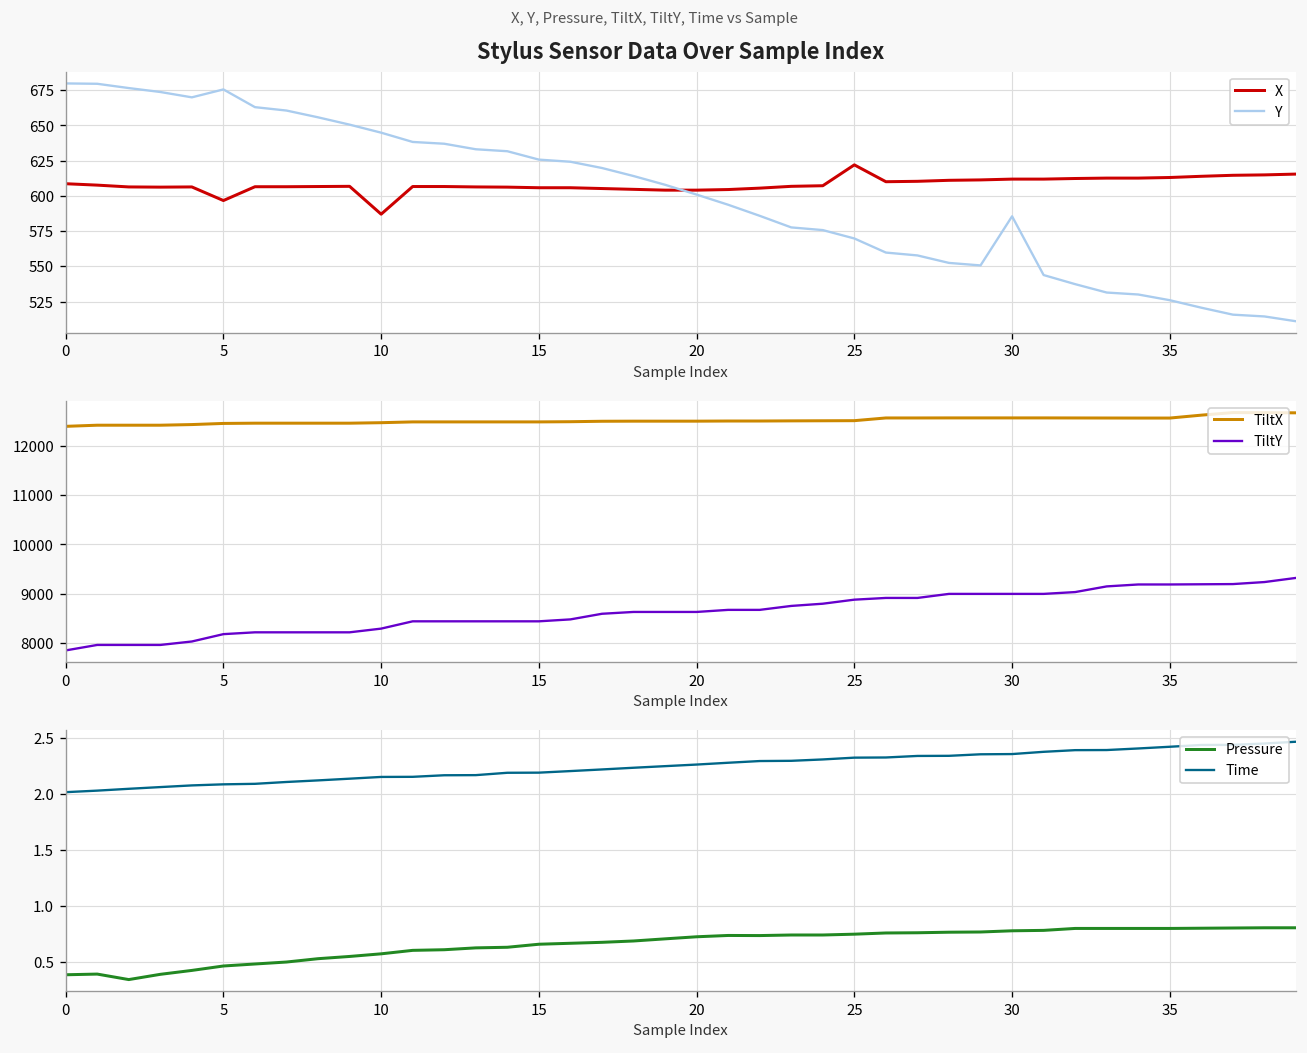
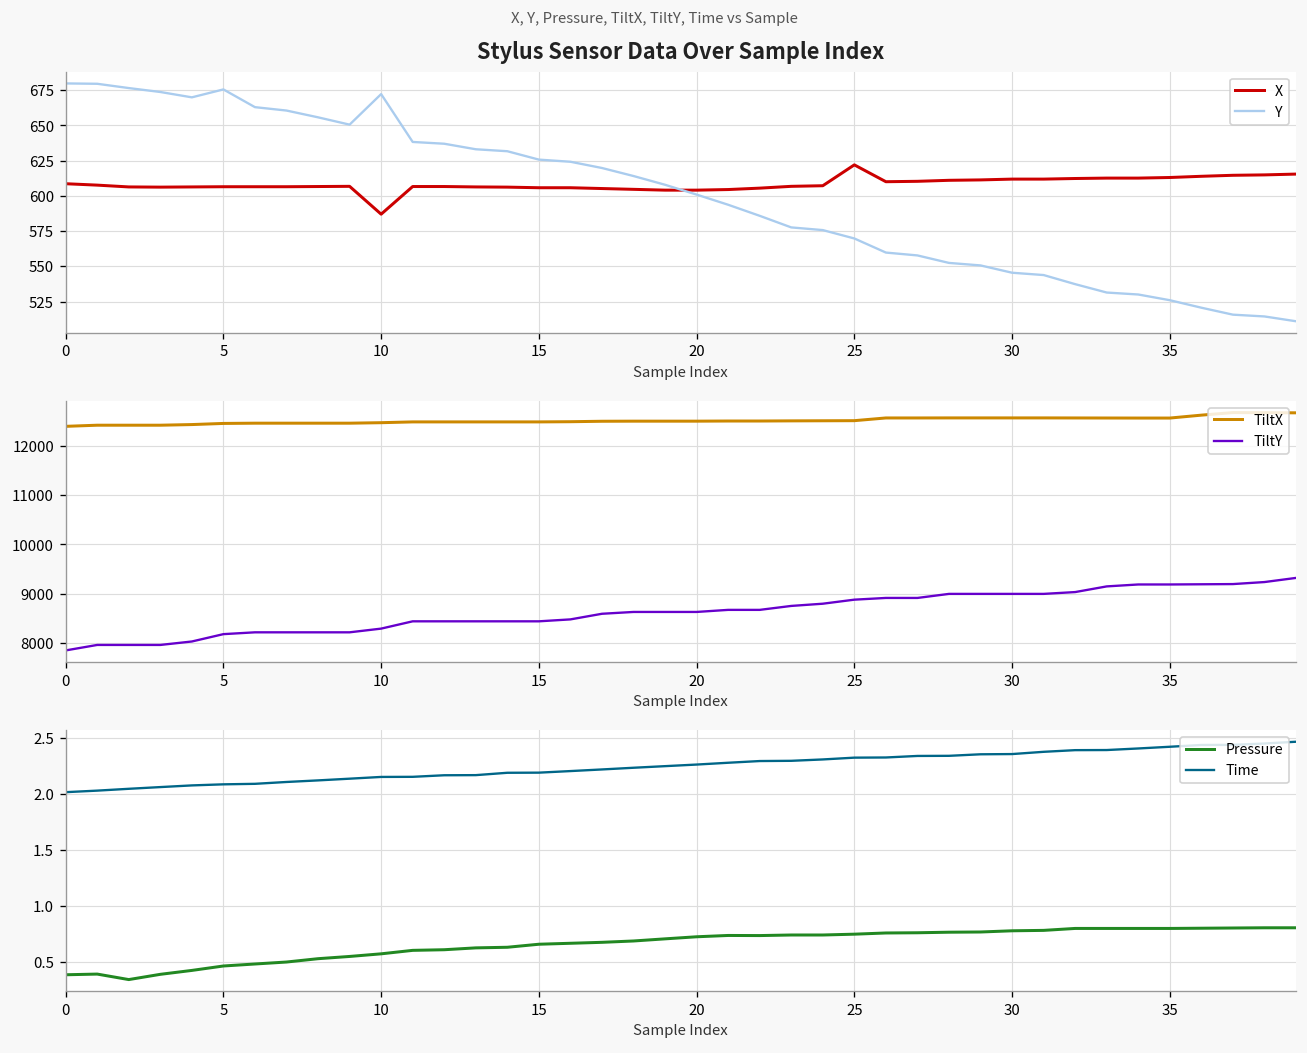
Stylus Sensor Data Over Sample Index, X, 5: 597 -> 606
Stylus Sensor Data Over Sample Index, Y, 10: 645 -> 672
Stylus Sensor Data Over Sample Index, Y, 30: 585 -> 545
